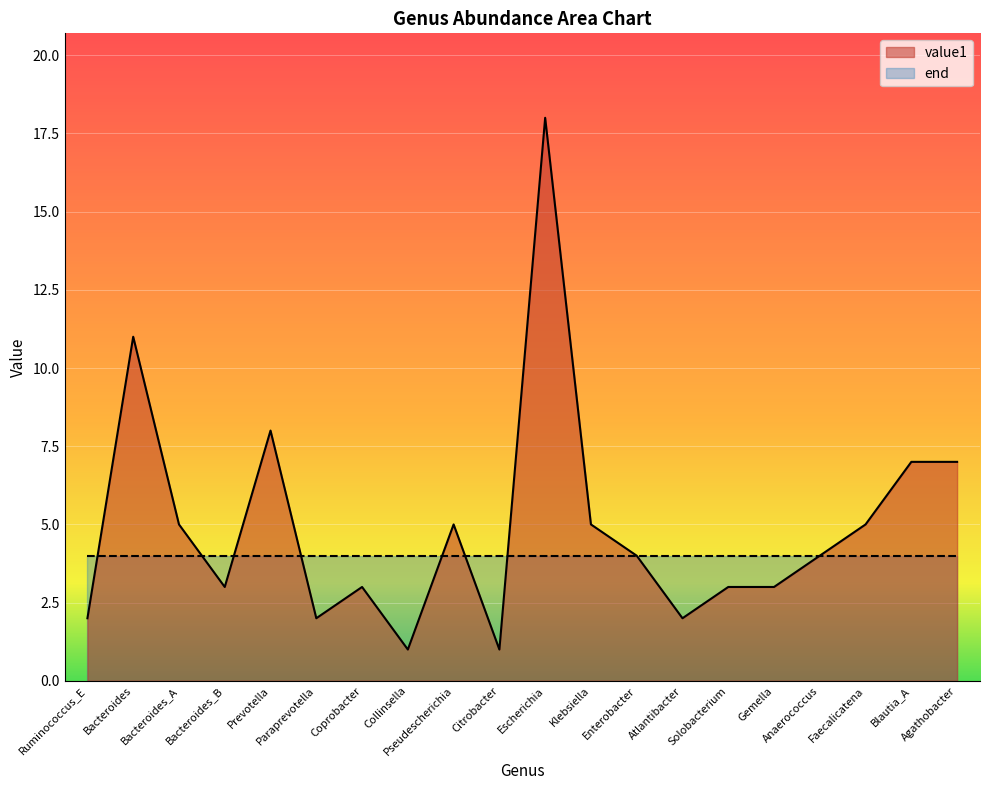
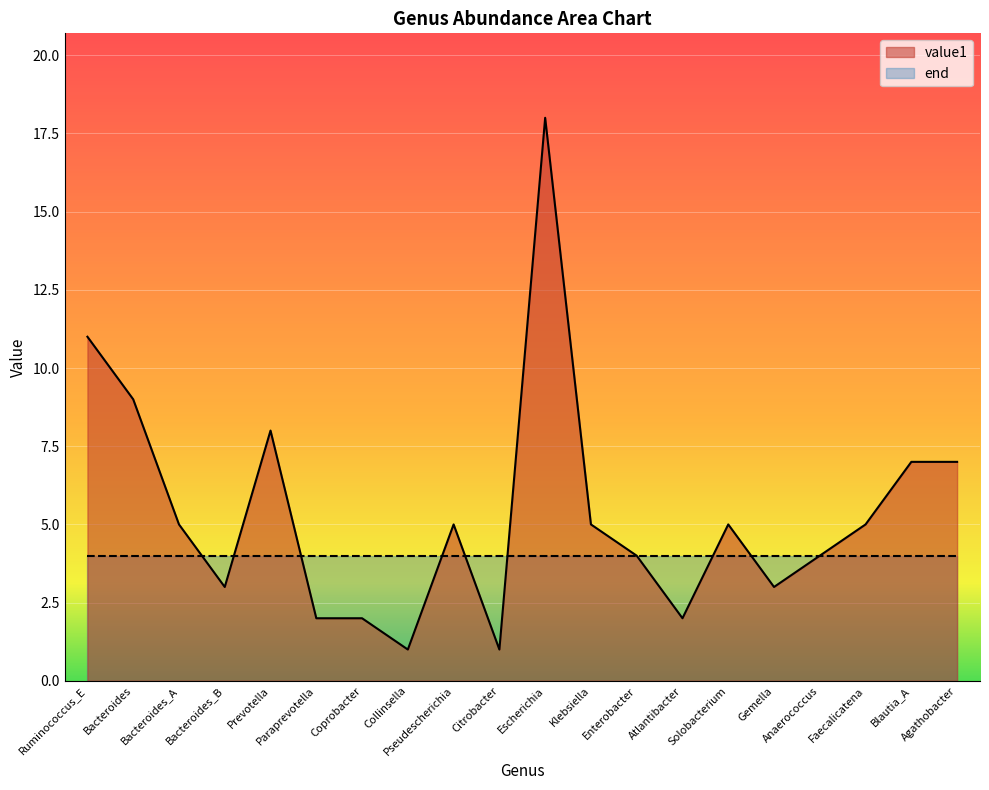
value1, Ruminococcus_E: 2 -> 11
value1, Bacteroides: 11 -> 9
value1, Coprobacter: 3 -> 2
value1, Solobacterium: 3 -> 5
